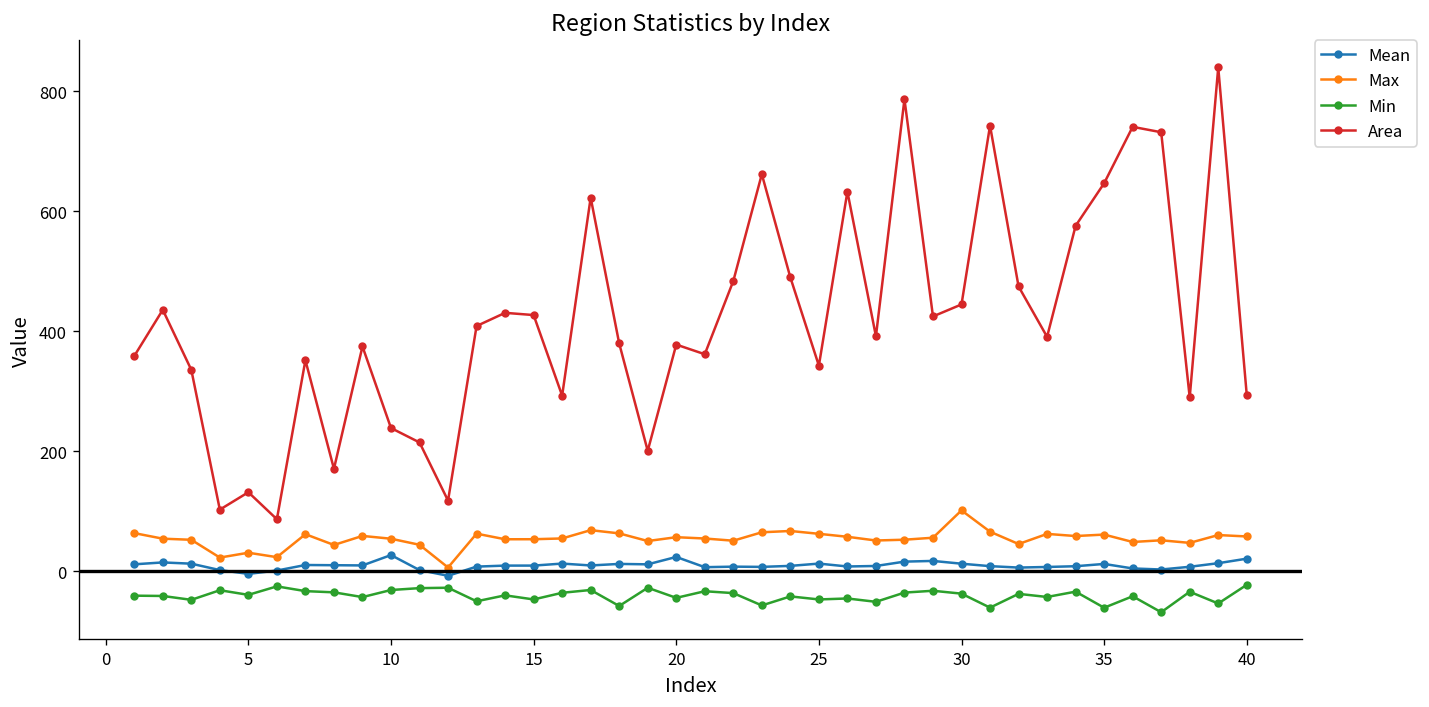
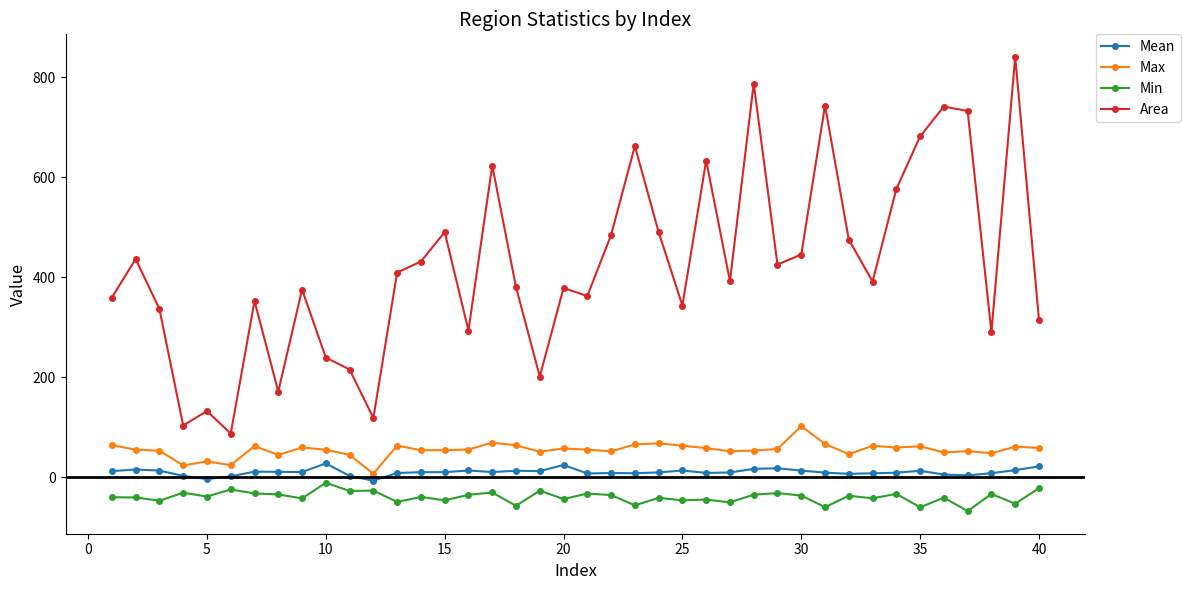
Min, 10: -30 -> -10
Area, 15: 430 -> 490
Area, 35: 650 -> 680
Area, 40: 290 -> 310
